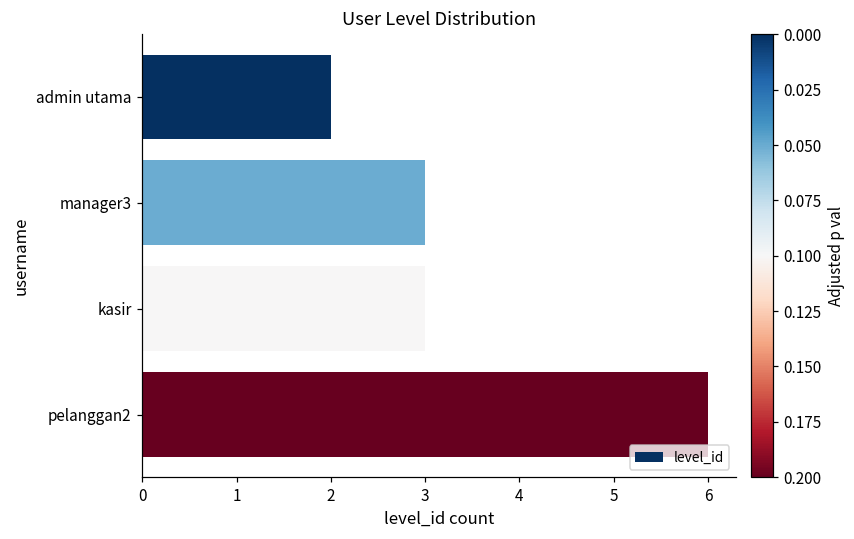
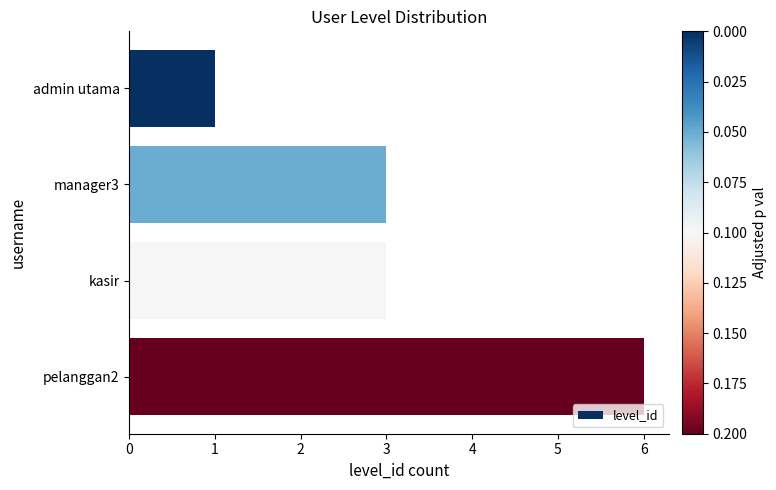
admin utama: 2 -> 1
